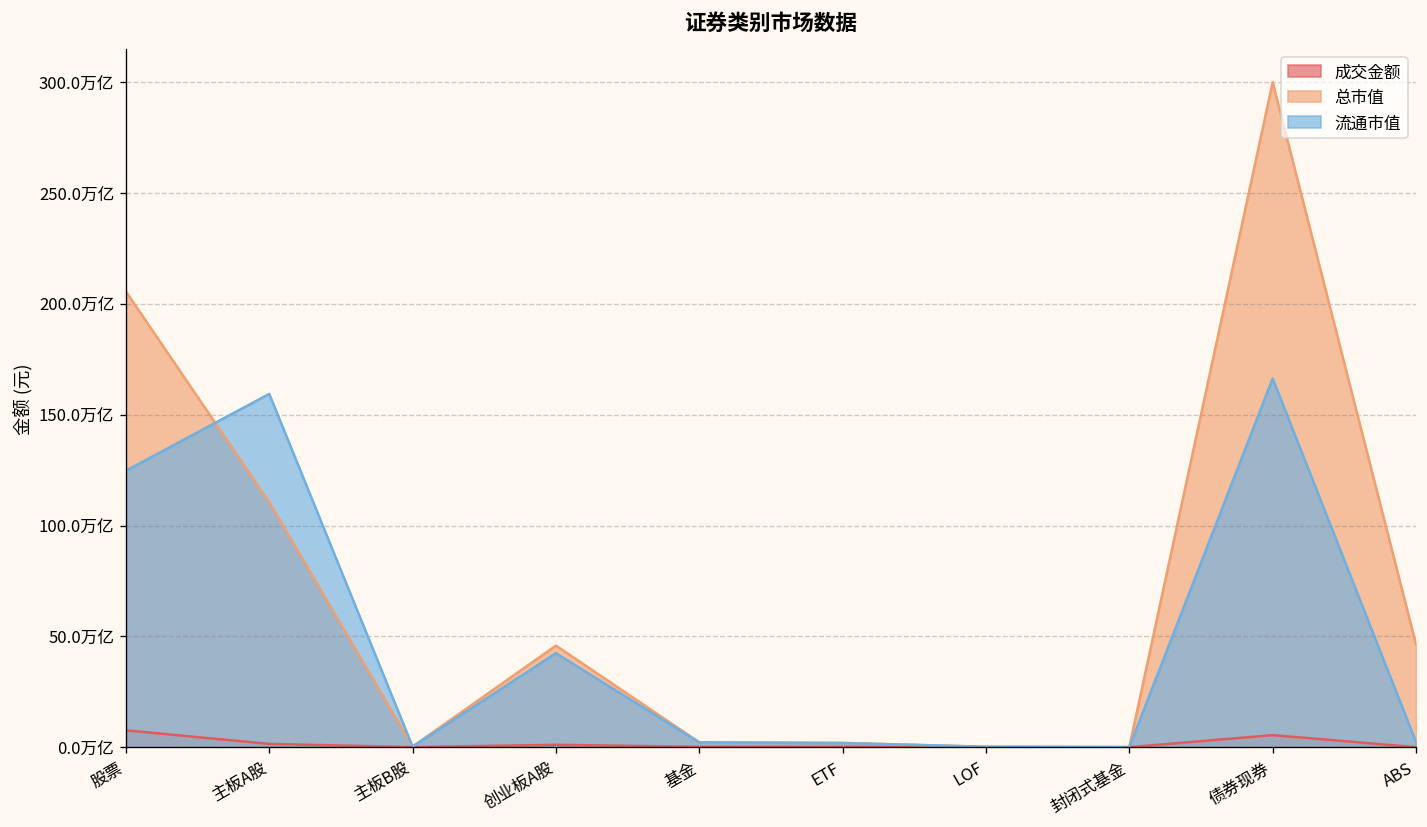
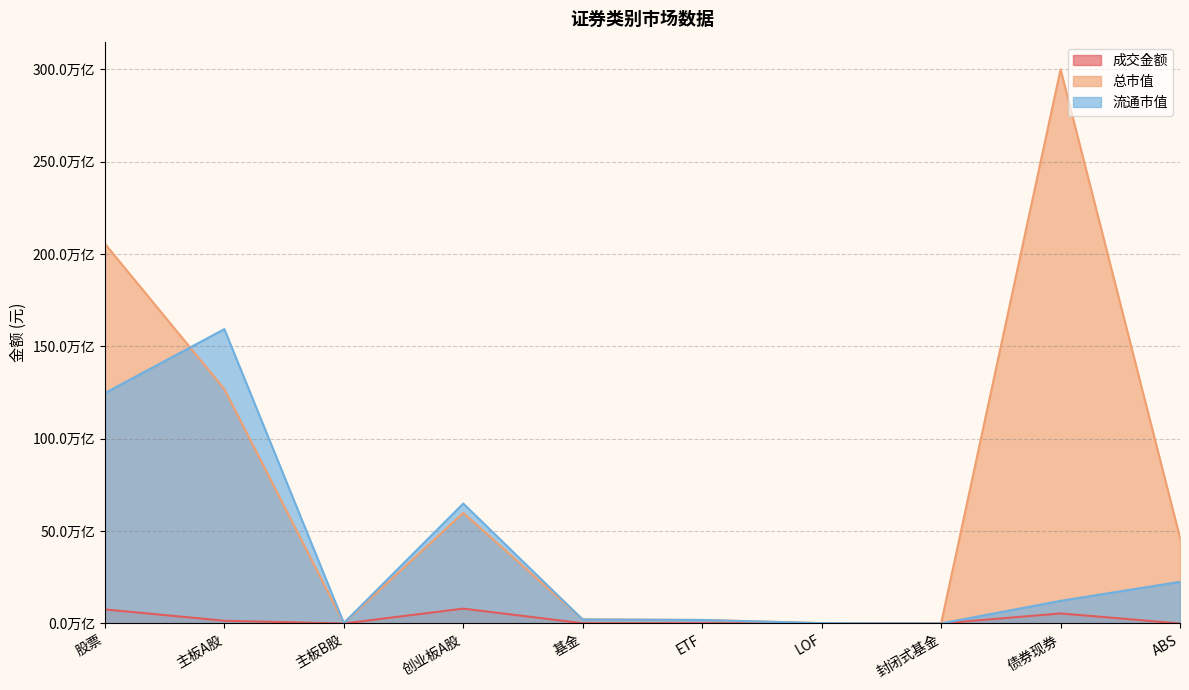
总市值, 主板A股: 110万亿 -> 127万亿
成交金额, 创业板A股: 1万亿 -> 8万亿
总市值, 创业板A股: 46万亿 -> 60万亿
流通市值, 创业板A股: 42万亿 -> 65万亿
流通市值, 债券现券: 166万亿 -> 12万亿
流通市值, ABS: 2万亿 -> 23万亿
